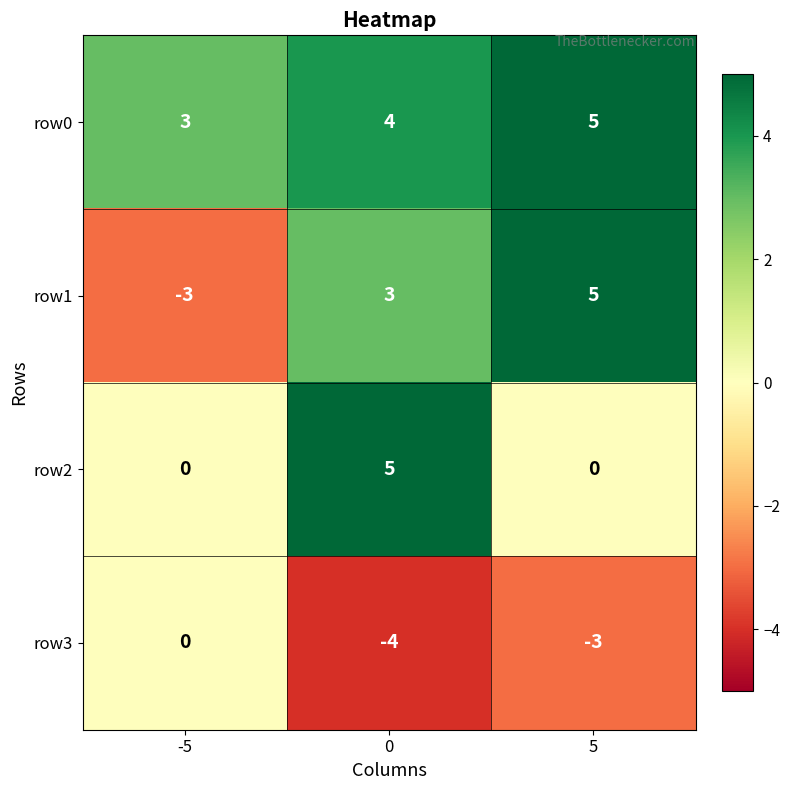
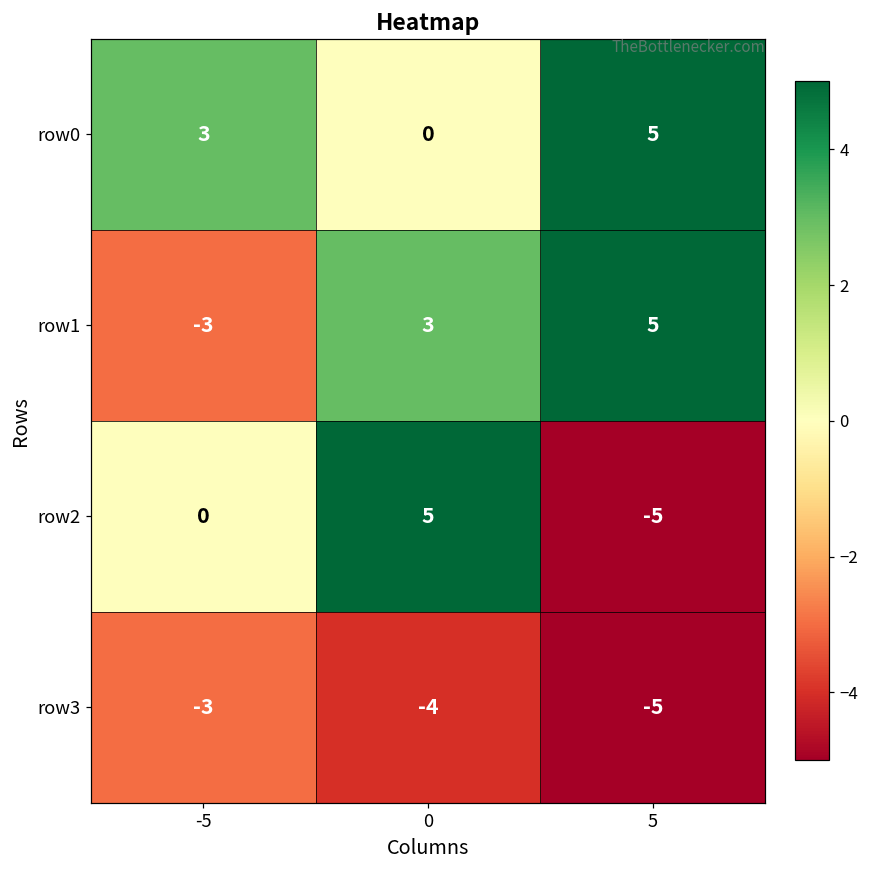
row0, 0: 4 -> 0
row2, 5: 0 -> -5
row3, -5: 0 -> -3
row3, 5: -3 -> -5
